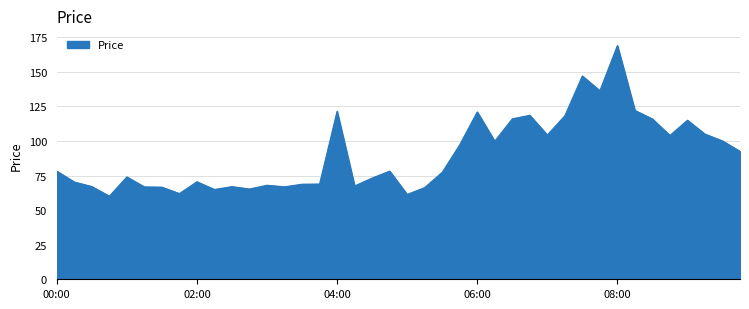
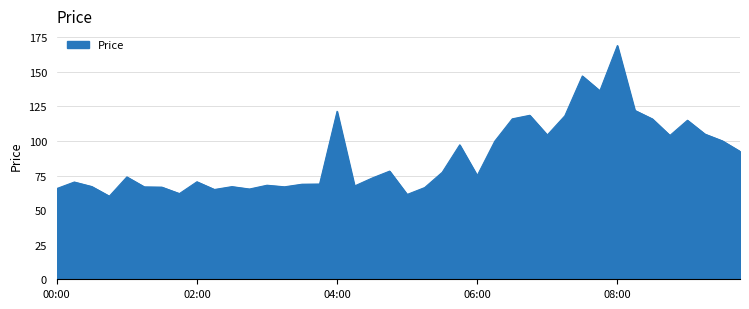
00:00: 78 -> 66
06:00: 121 -> 75
